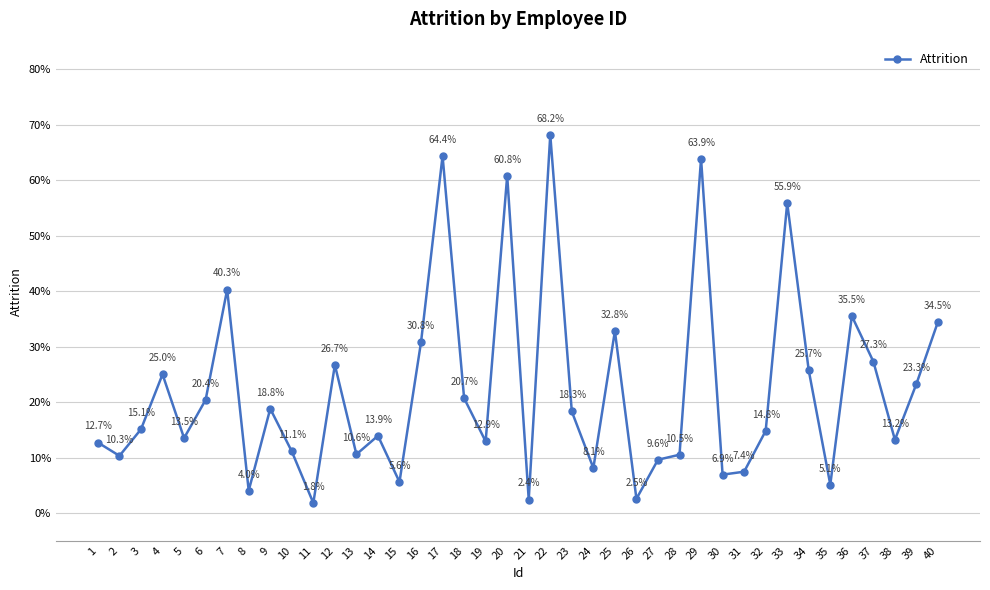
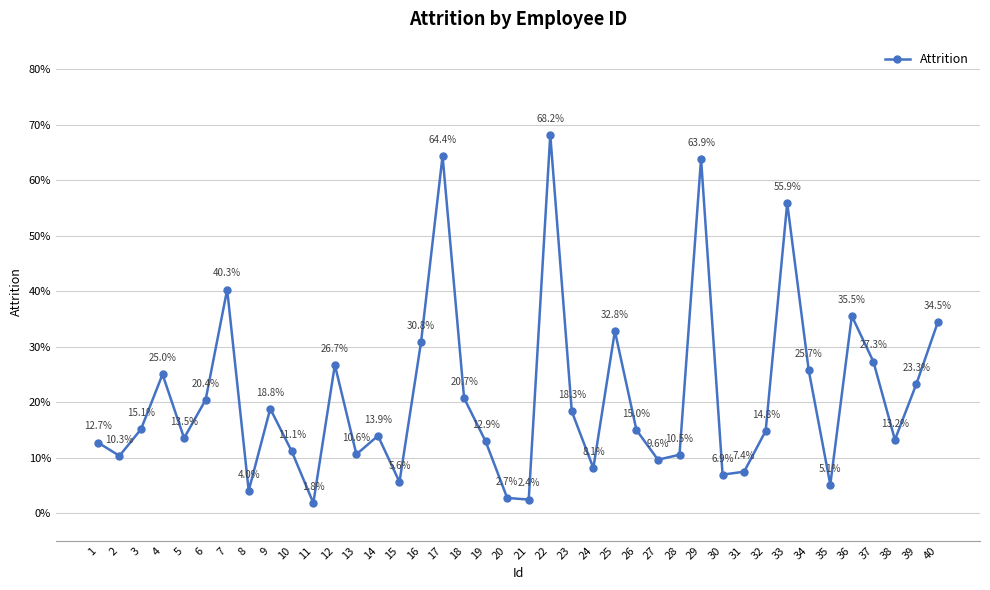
20: 60.8% -> 2.7%
26: 2.5% -> 15.0%
